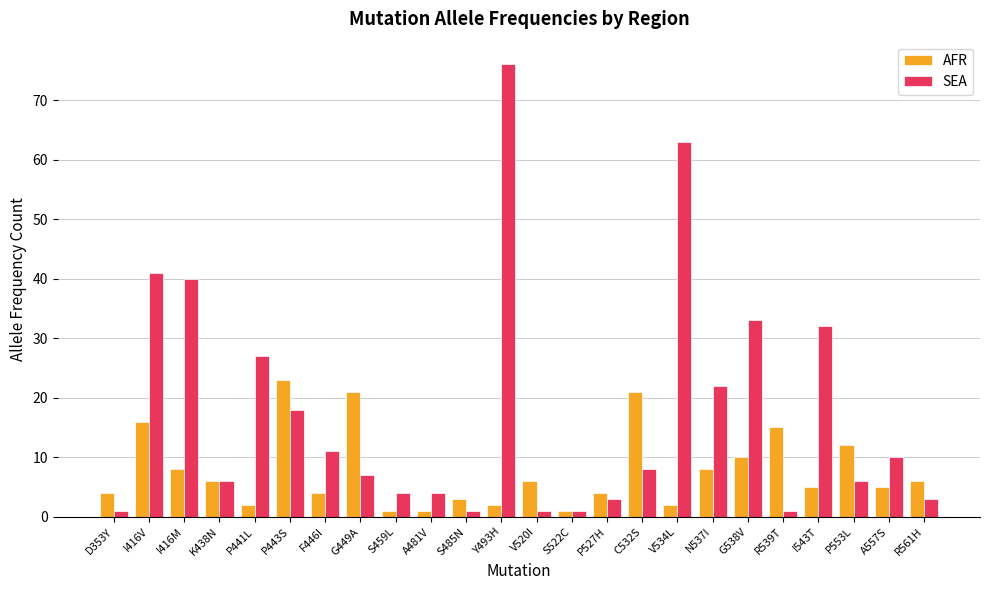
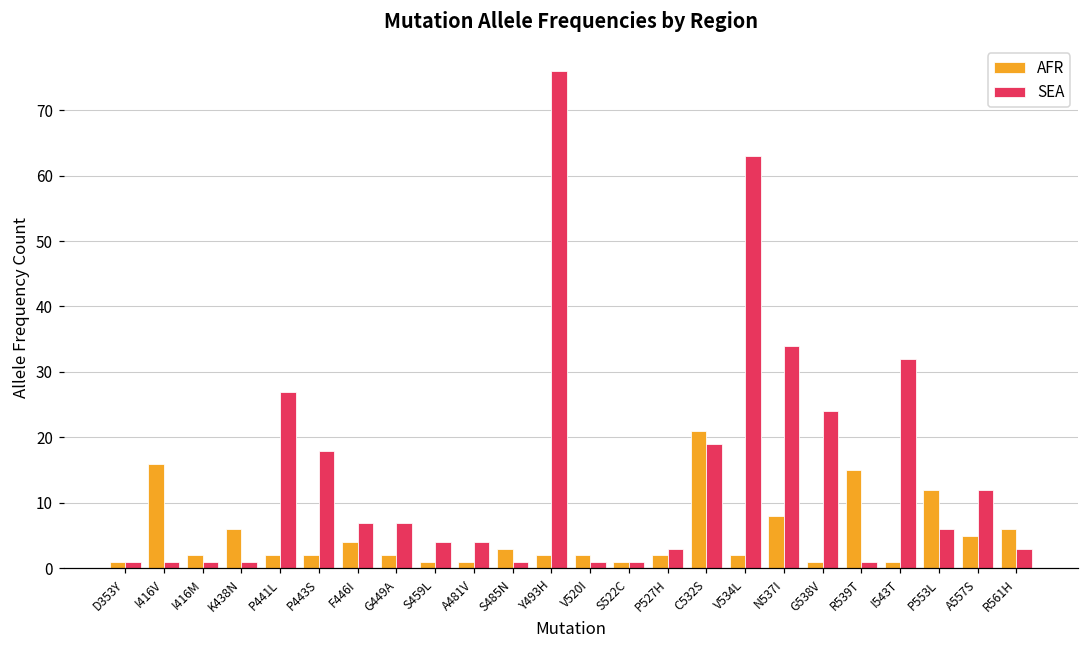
AFR, D353Y: 4 -> 1
SEA, I416V: 41 -> 1
AFR, I416M: 8 -> 2
SEA, I416M: 40 -> 1
SEA, K438N: 6 -> 1
AFR, P443S: 23 -> 2
SEA, F446I: 11 -> 7
AFR, G449A: 21 -> 2
AFR, V520I: 6 -> 2
AFR, P527H: 4 -> 2
SEA, C532S: 8 -> 19
SEA, N537I: 22 -> 34
AFR, G538V: 10 -> 1
SEA, G538V: 33 -> 24
AFR, I543T: 5 -> 1
SEA, A557S: 10 -> 12
